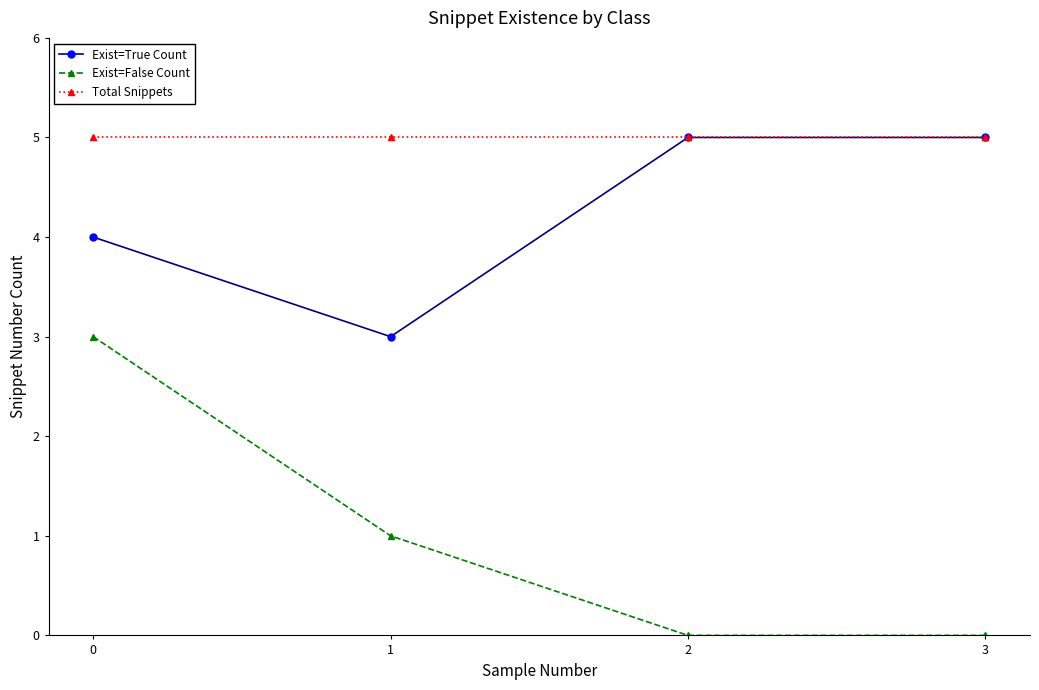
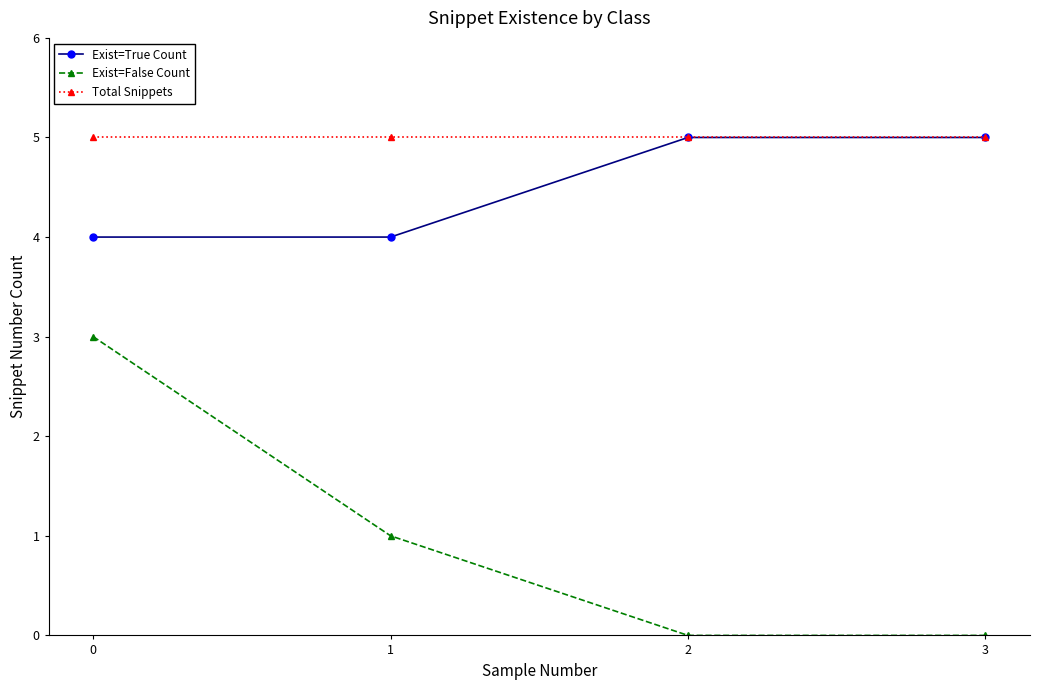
Exist=True Count, 1: 3 -> 4
